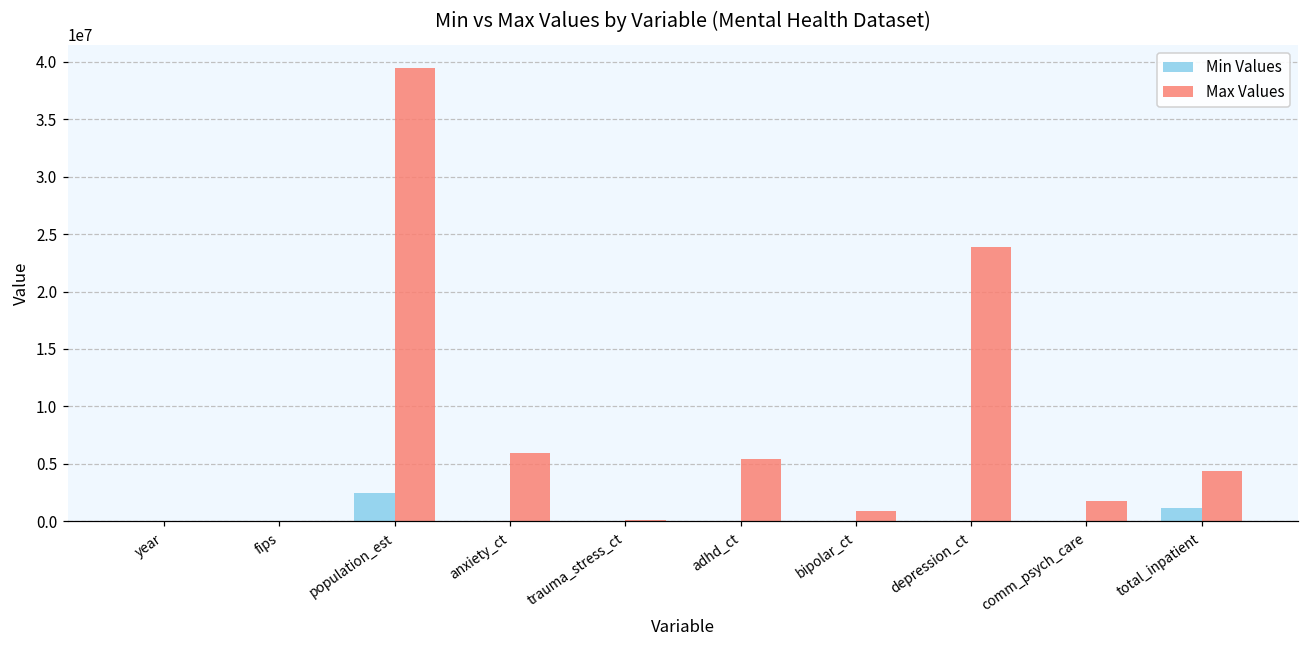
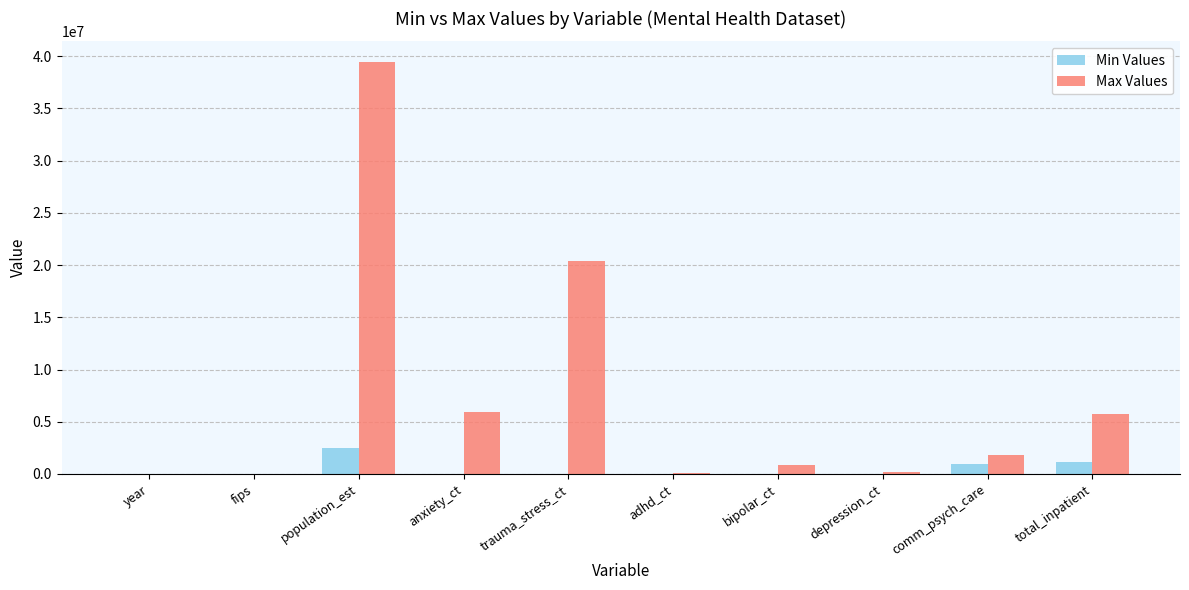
Max Values, trauma_stress_ct: 100000 -> 20400000
Max Values, adhd_ct: 5500000 -> 100000
Max Values, depression_ct: 23900000 -> 200000
Min Values, comm_psych_care: 0 -> 1000000
Max Values, total_inpatient: 4400000 -> 5700000
